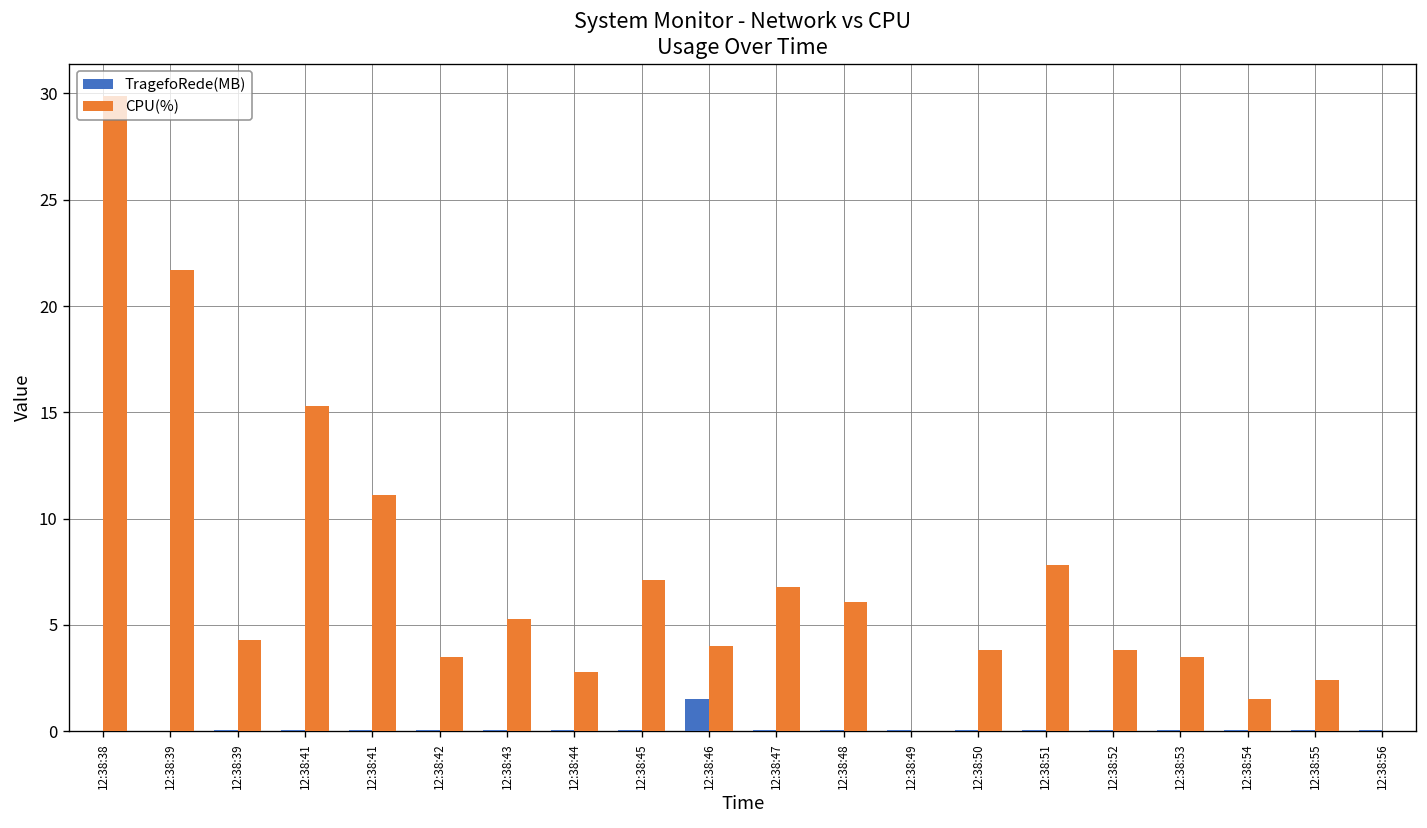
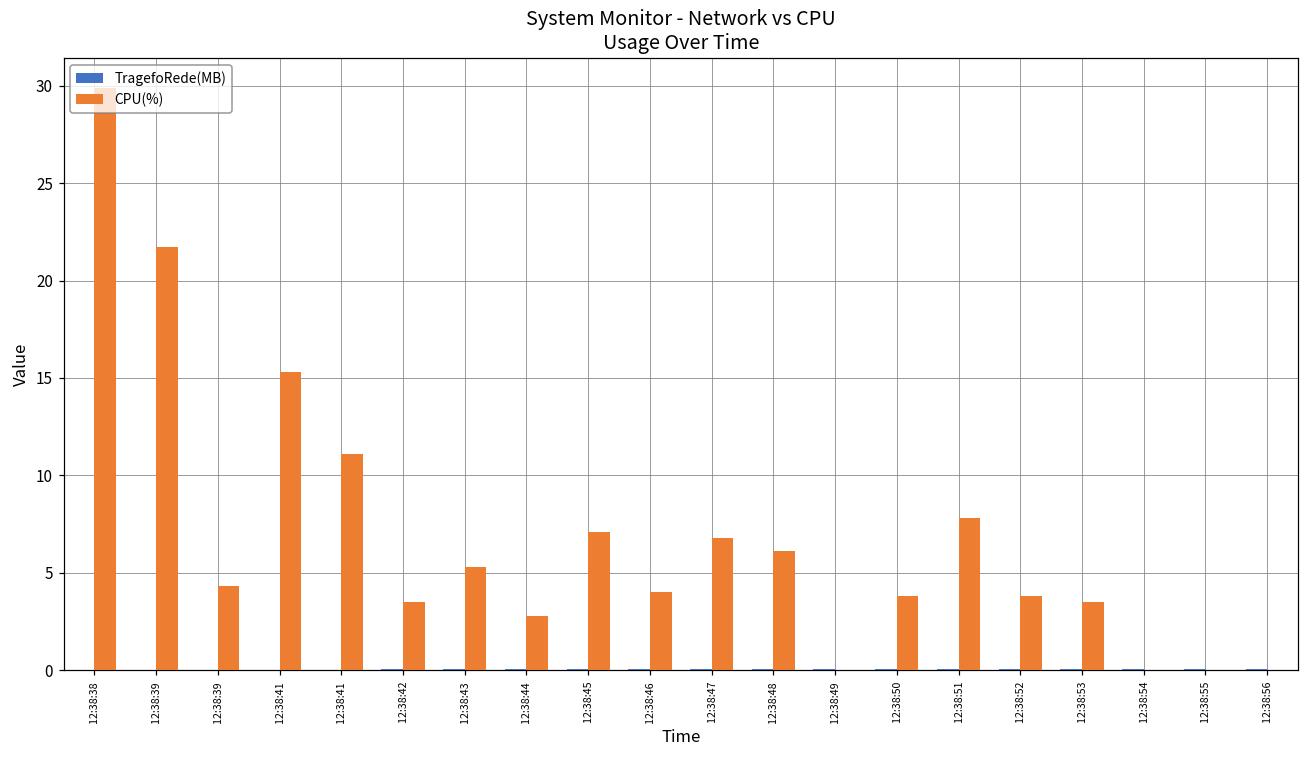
TragefoRede(MB), 12:38:46: 1.5 -> 0.1
CPU(%), 12:38:54: 1.5 -> 0.0
CPU(%), 12:38:55: 2.4 -> 0.0
